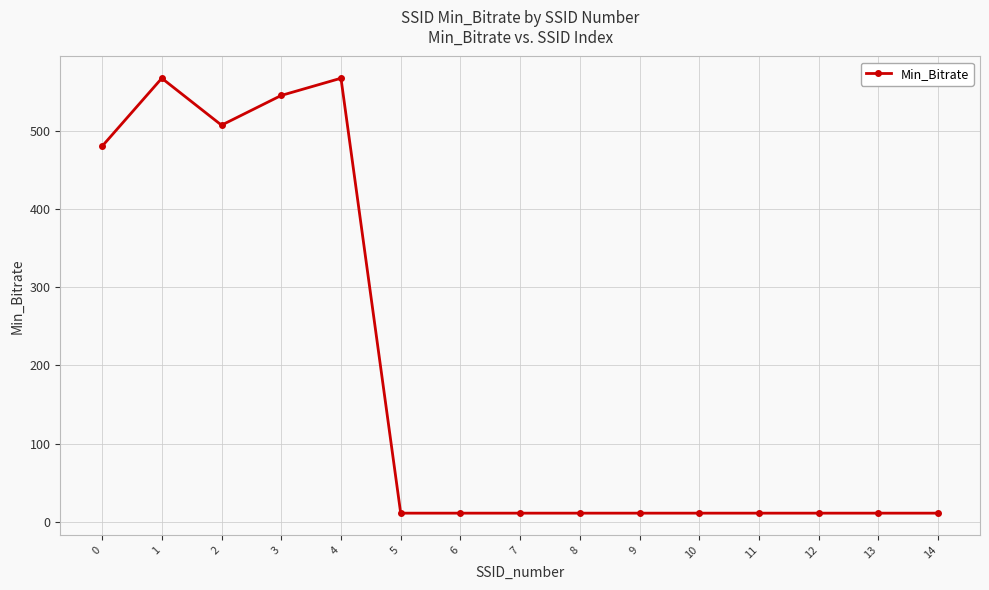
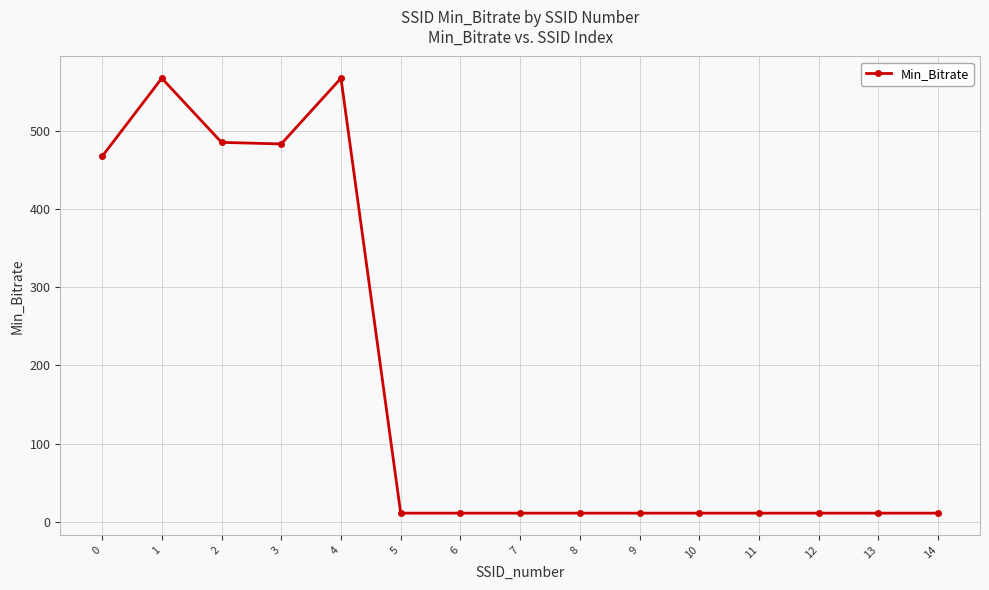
0: 480 -> 470
2: 510 -> 490
3: 550 -> 480
